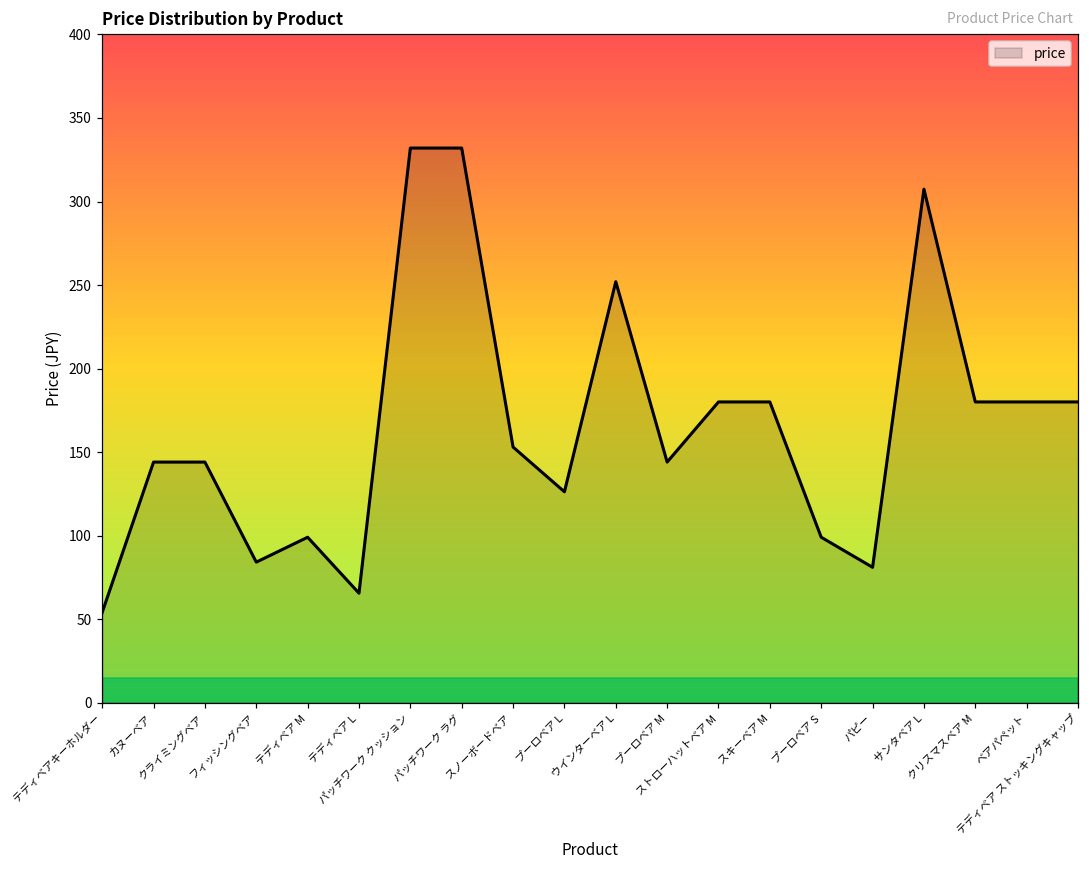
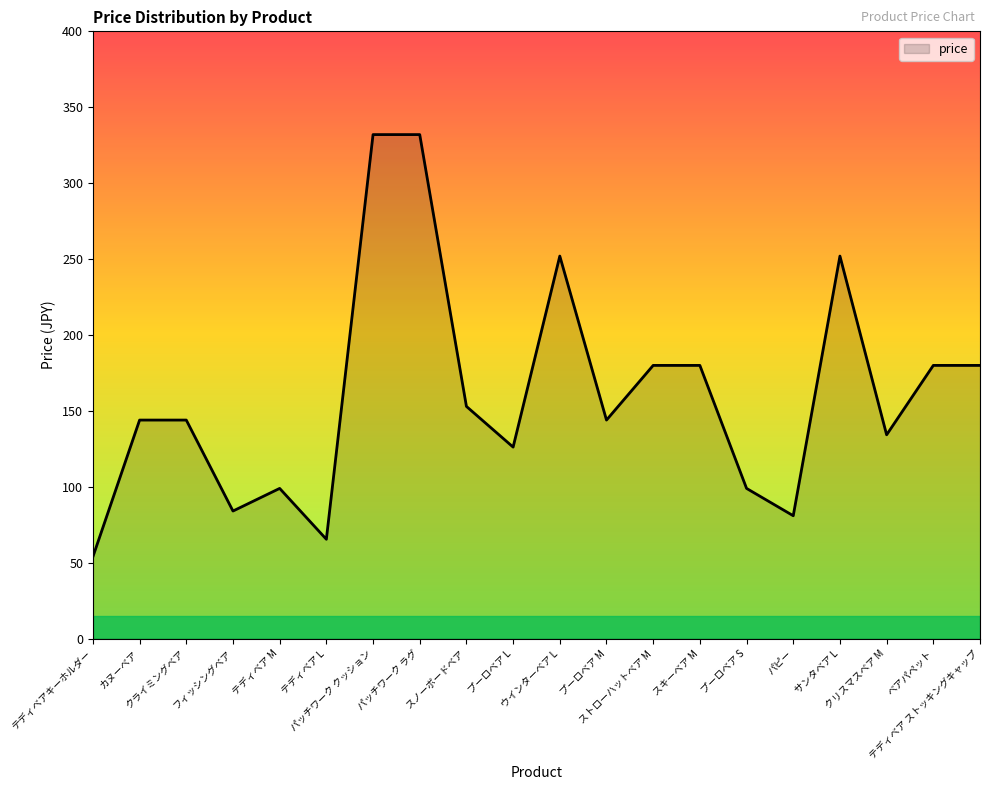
サンタベア L: 307 -> 252
クリスマスベア M: 180 -> 134
